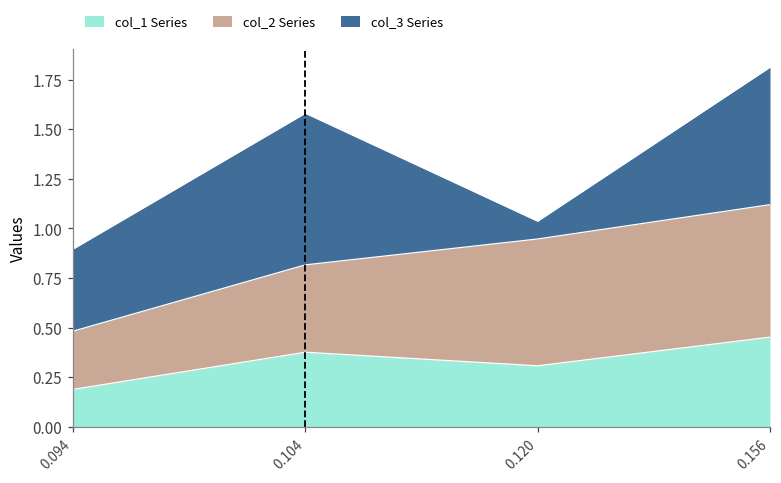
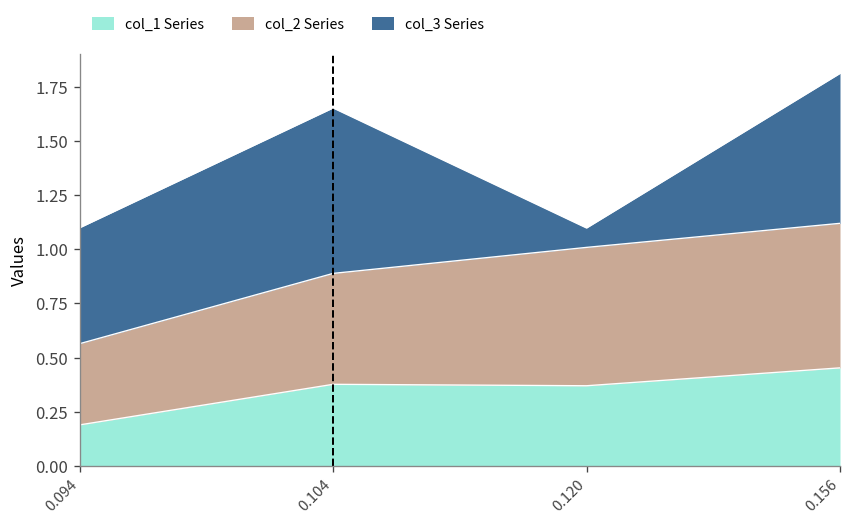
col_2 Series, 0.094: 0.29 -> 0.38
col_3 Series, 0.094: 0.41 -> 0.54
col_2 Series, 0.104: 0.44 -> 0.51
col_1 Series, 0.120: 0.31 -> 0.37
